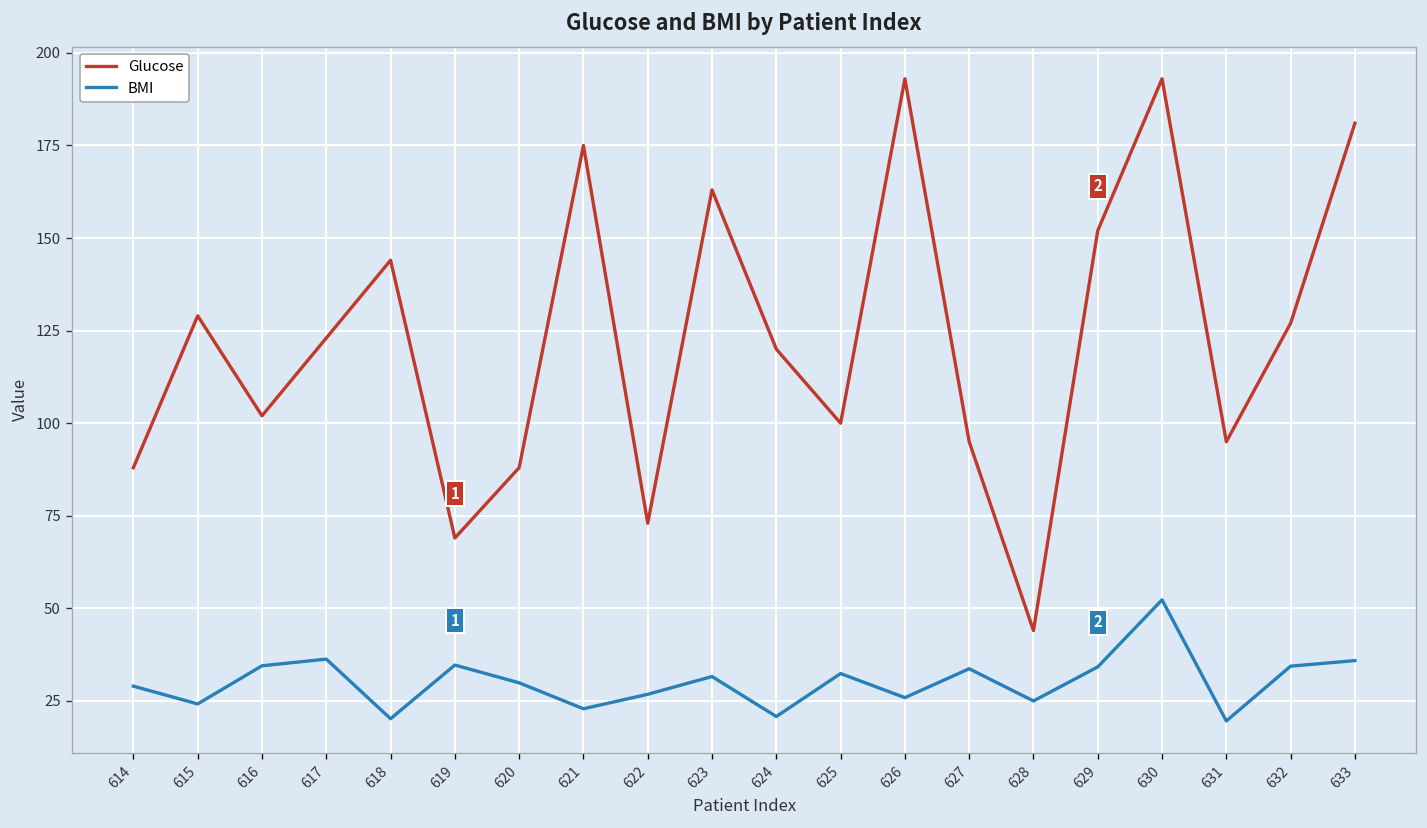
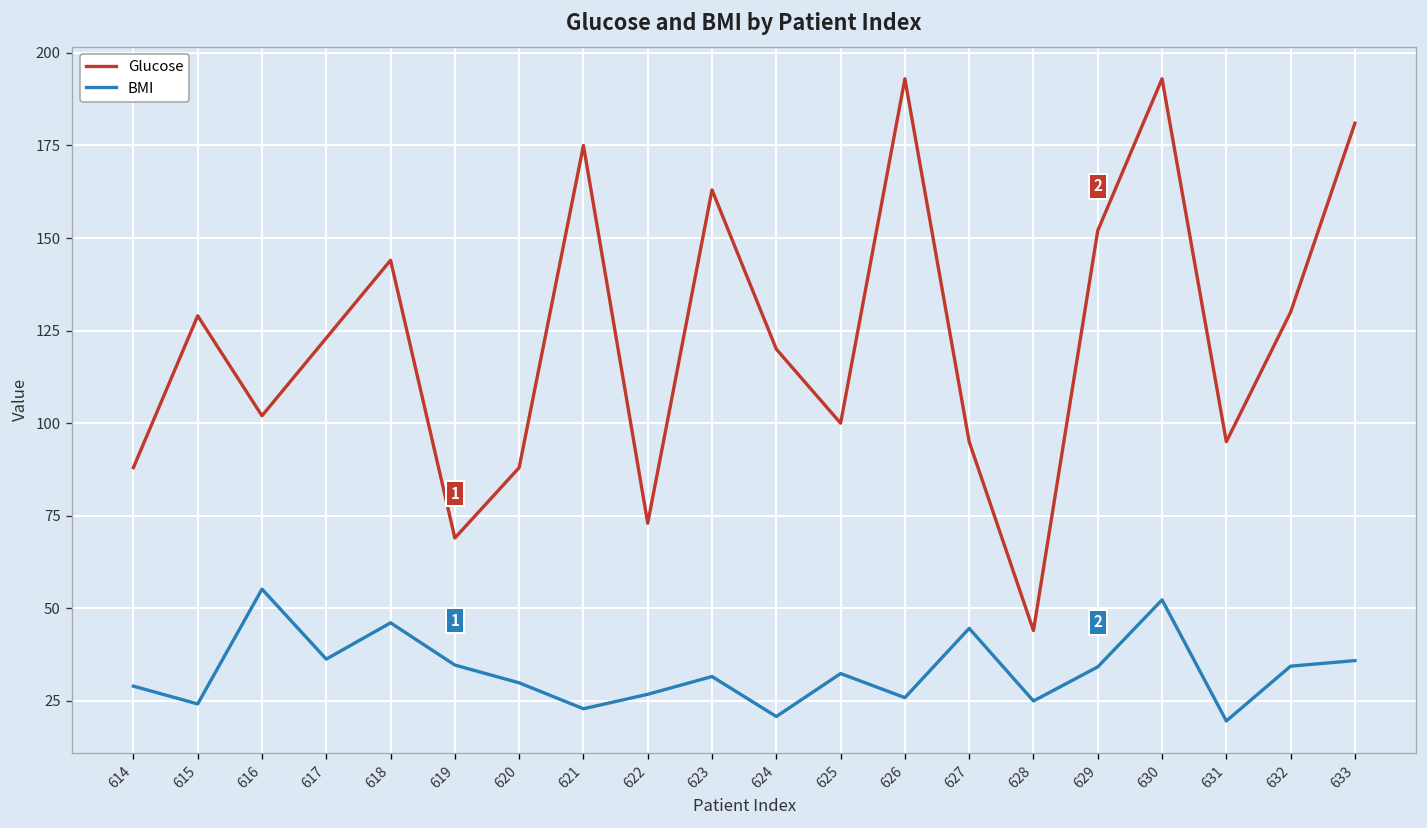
BMI, 616: 35 -> 55
BMI, 618: 20 -> 46
BMI, 627: 34 -> 45
Glucose, 632: 127 -> 130
